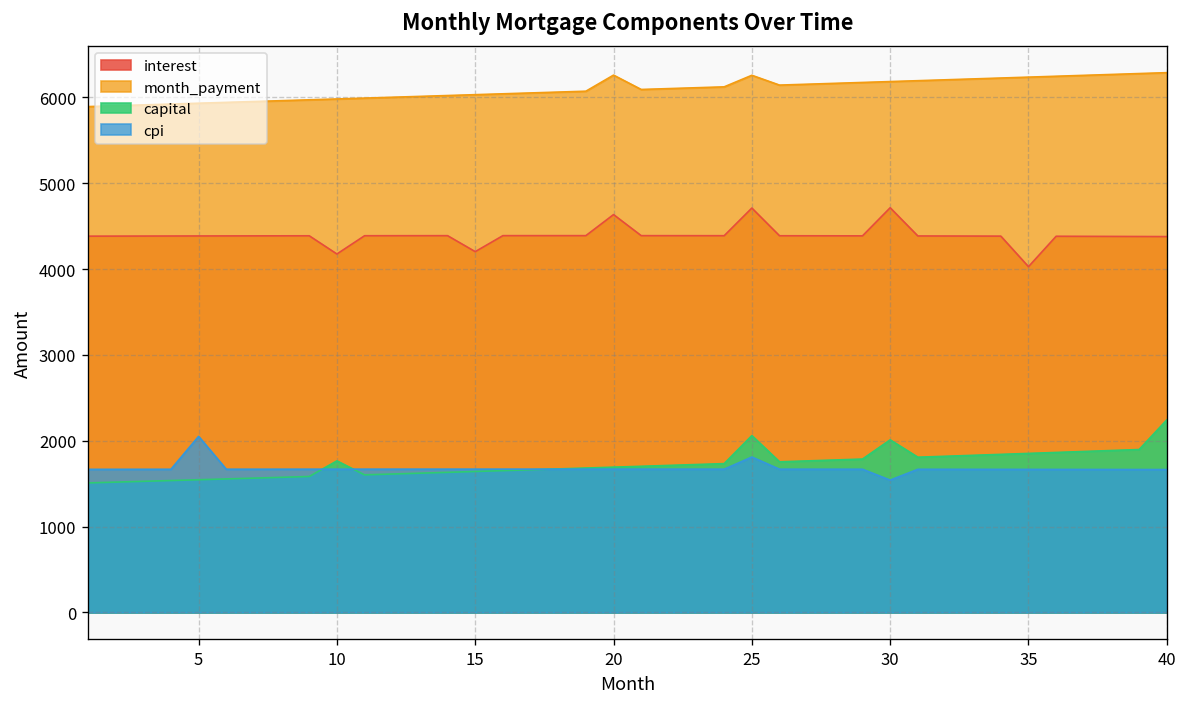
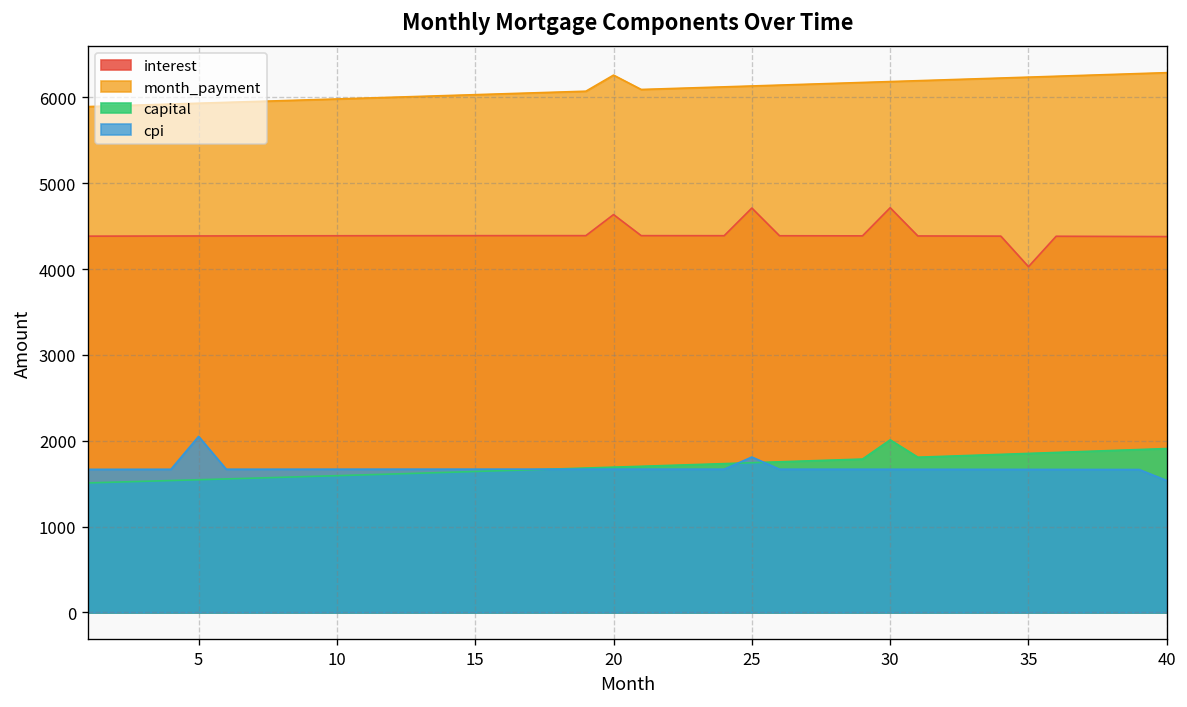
interest, 10: 4200 -> 4400
capital, 10: 1800 -> 1600
interest, 15: 4200 -> 4400
month_payment, 25: 6300 -> 6100
capital, 25: 2100 -> 1700
cpi, 30: 1500 -> 1700
capital, 40: 2200 -> 1900
cpi, 40: 1700 -> 1500
